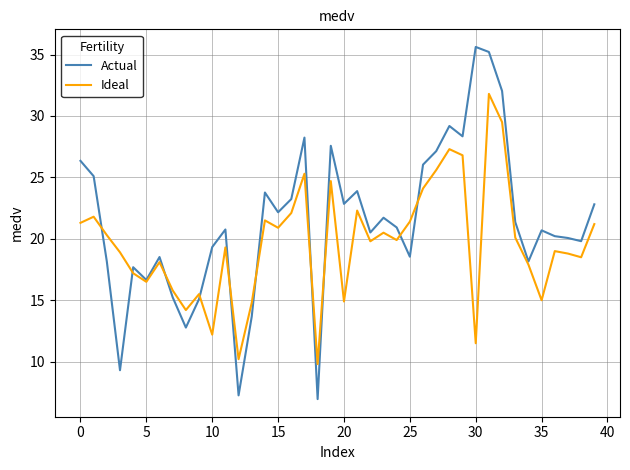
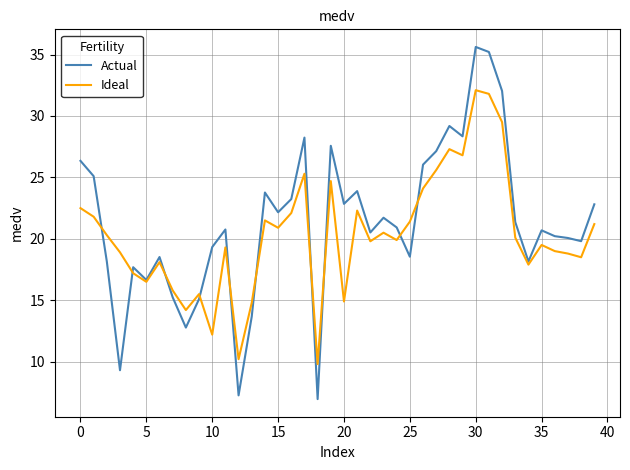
Ideal, 0: 21.3 -> 22.5
Ideal, 30: 11.5 -> 32.1
Ideal, 35: 15.0 -> 19.5
